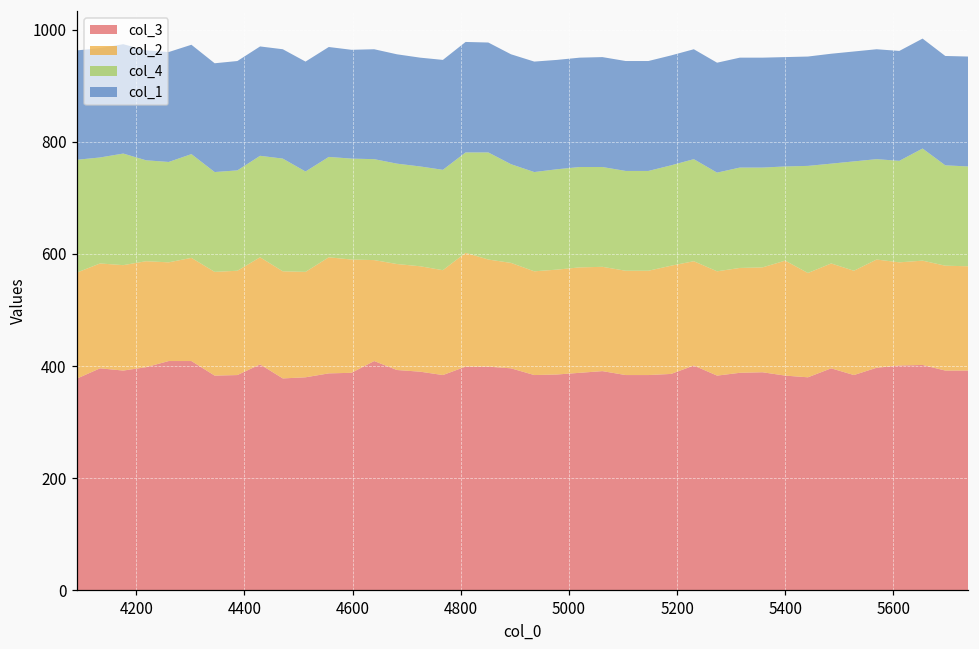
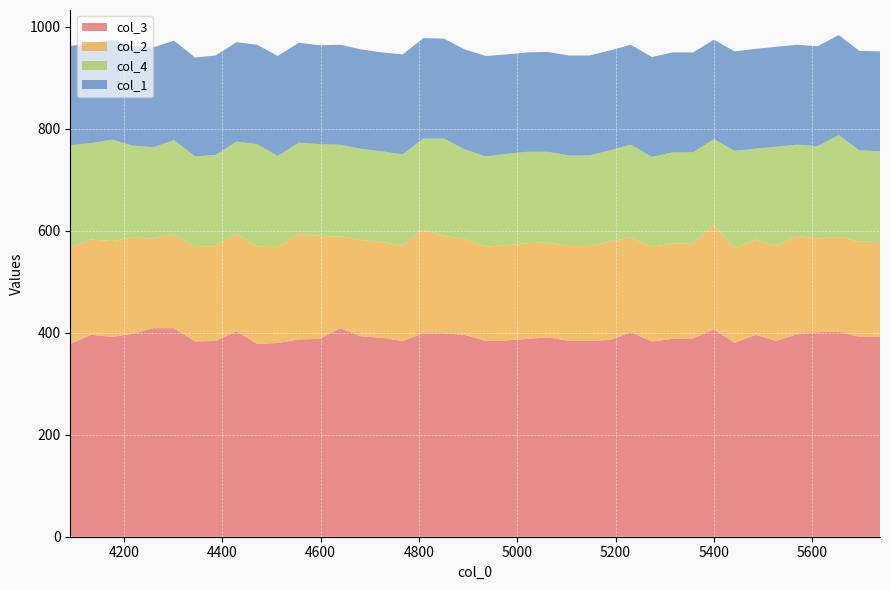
col_3, 5400: 380 -> 410
